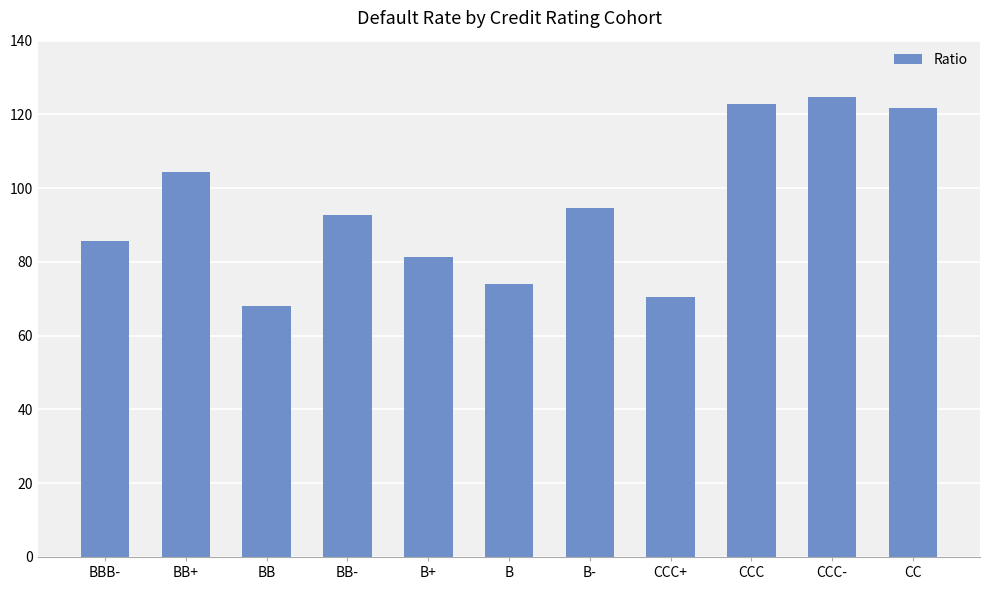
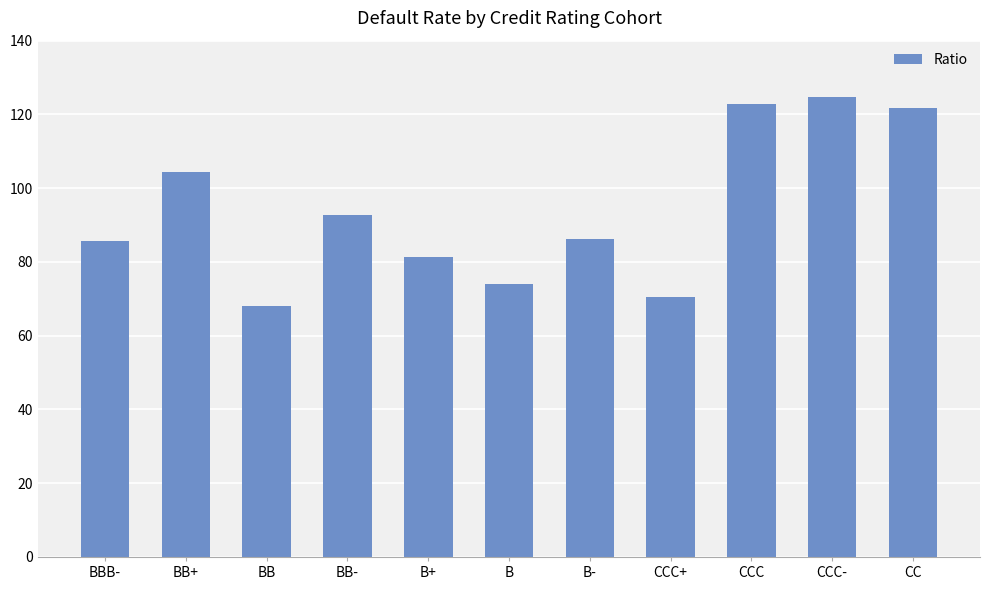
B-: 94 -> 86
